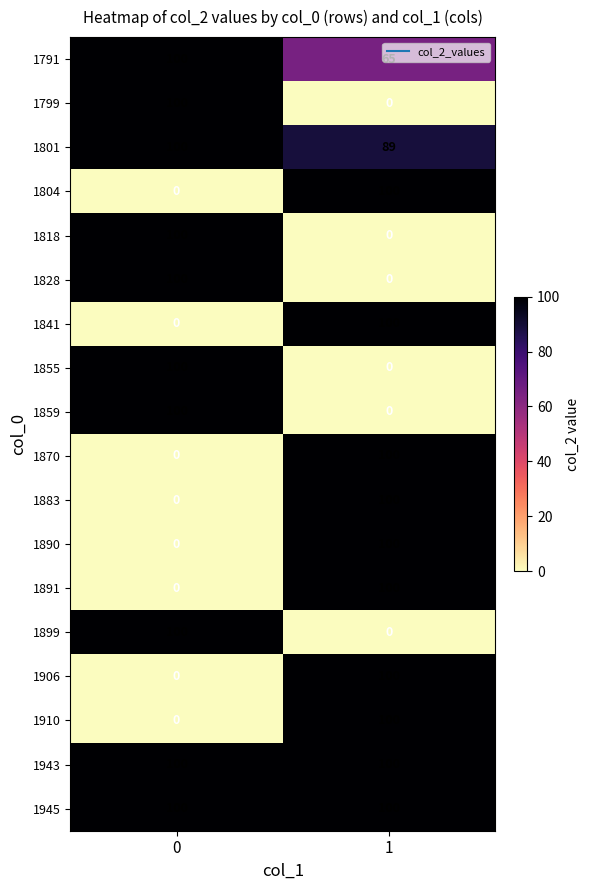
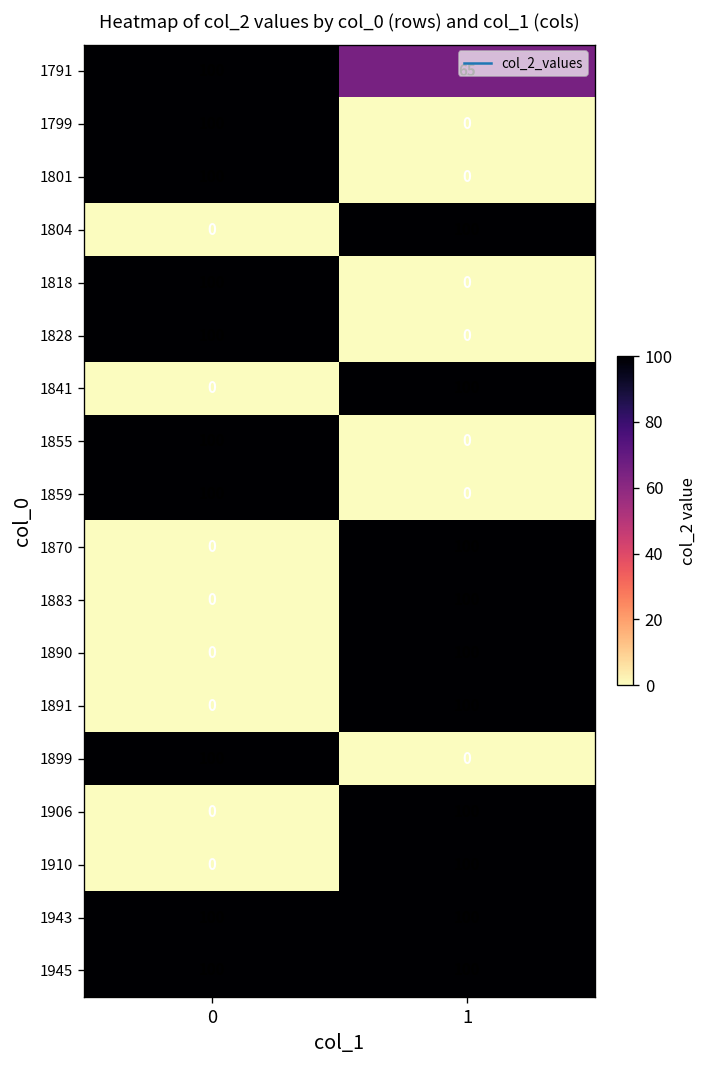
1801, 1: 89 -> 0
